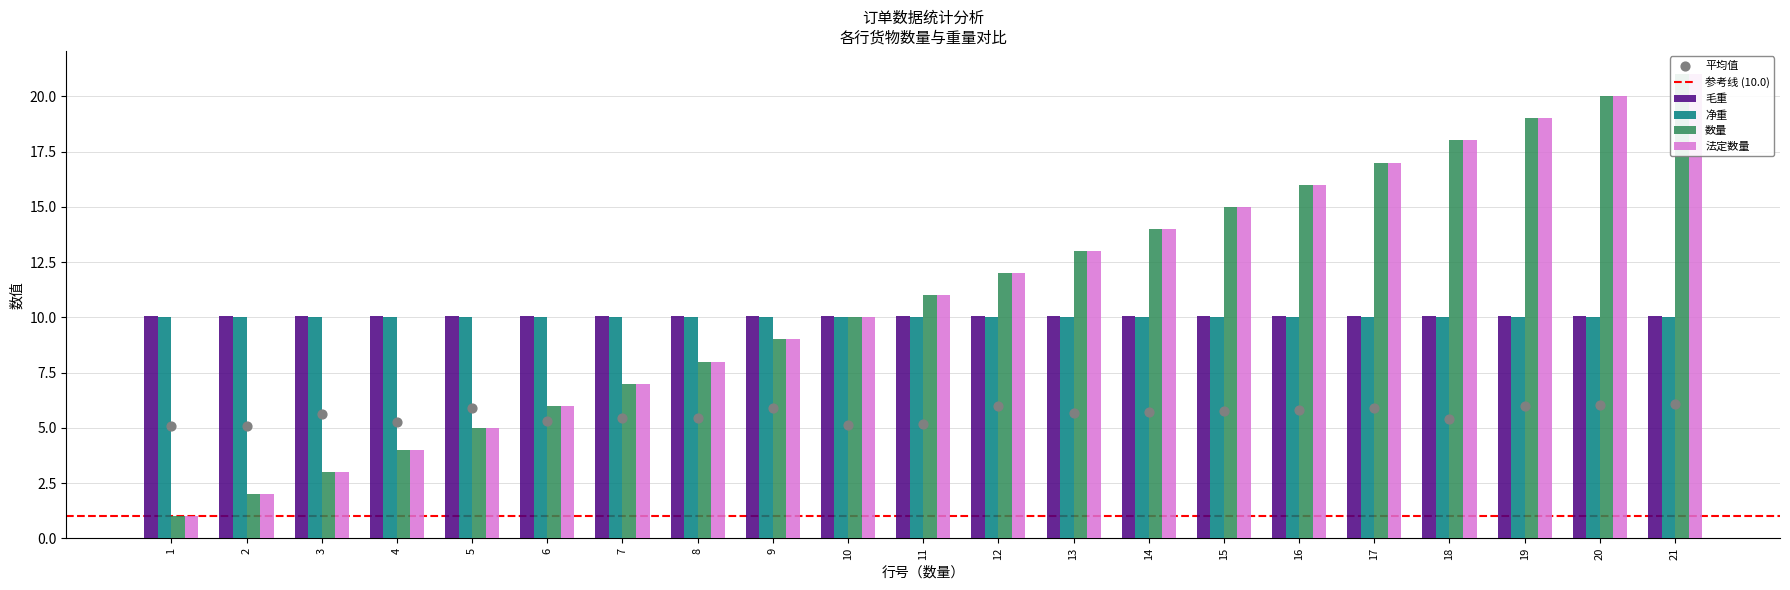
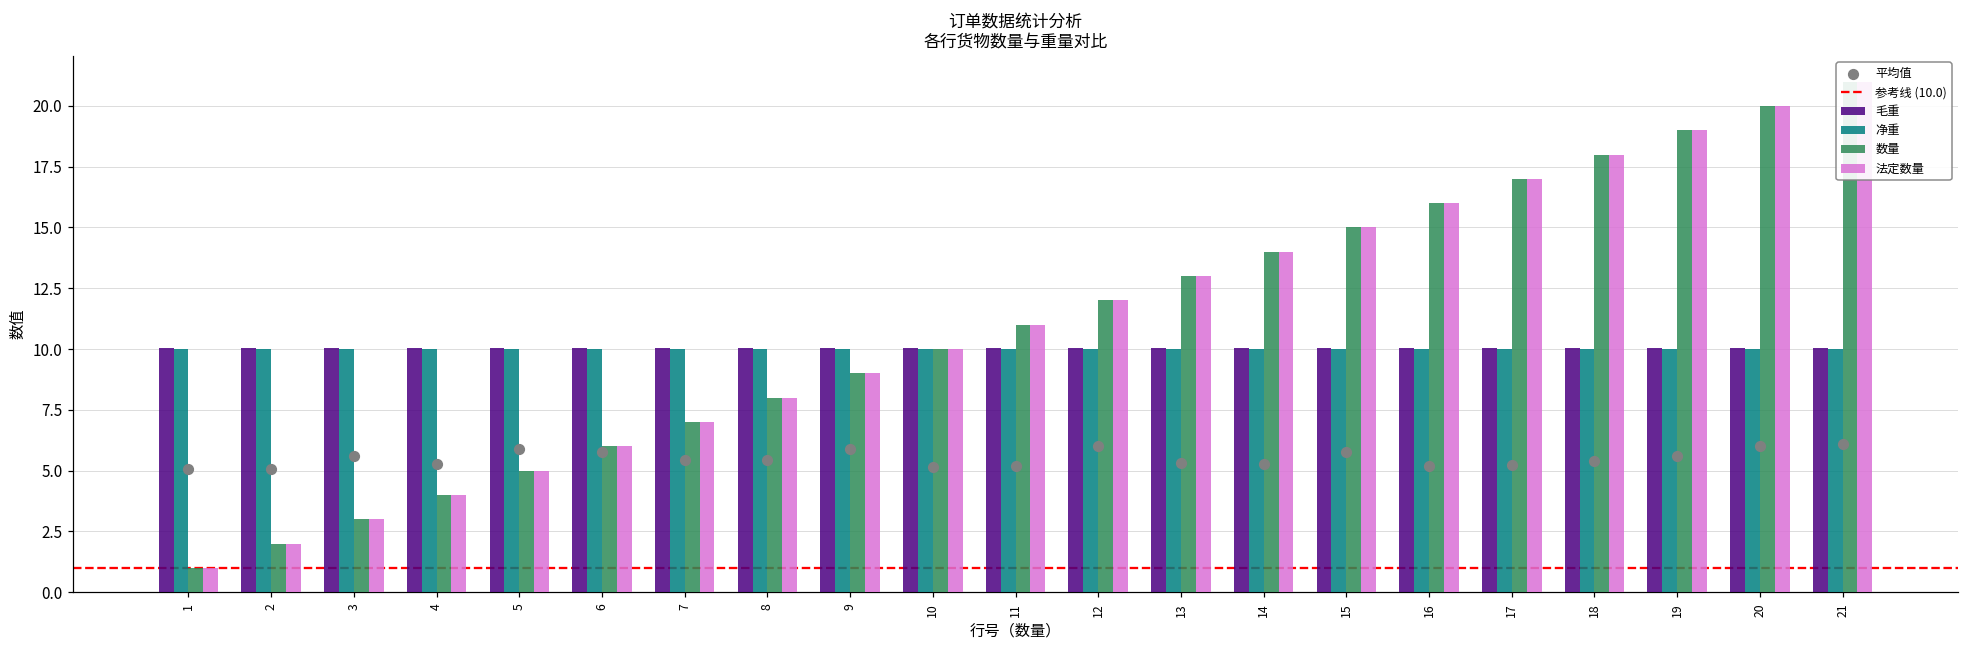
平均值, 6: 5.3 -> 5.8
平均值, 13: 5.7 -> 5.3
平均值, 14: 5.7 -> 5.3
平均值, 16: 5.8 -> 5.2
平均值, 17: 5.9 -> 5.2
平均值, 19: 6.0 -> 5.6
